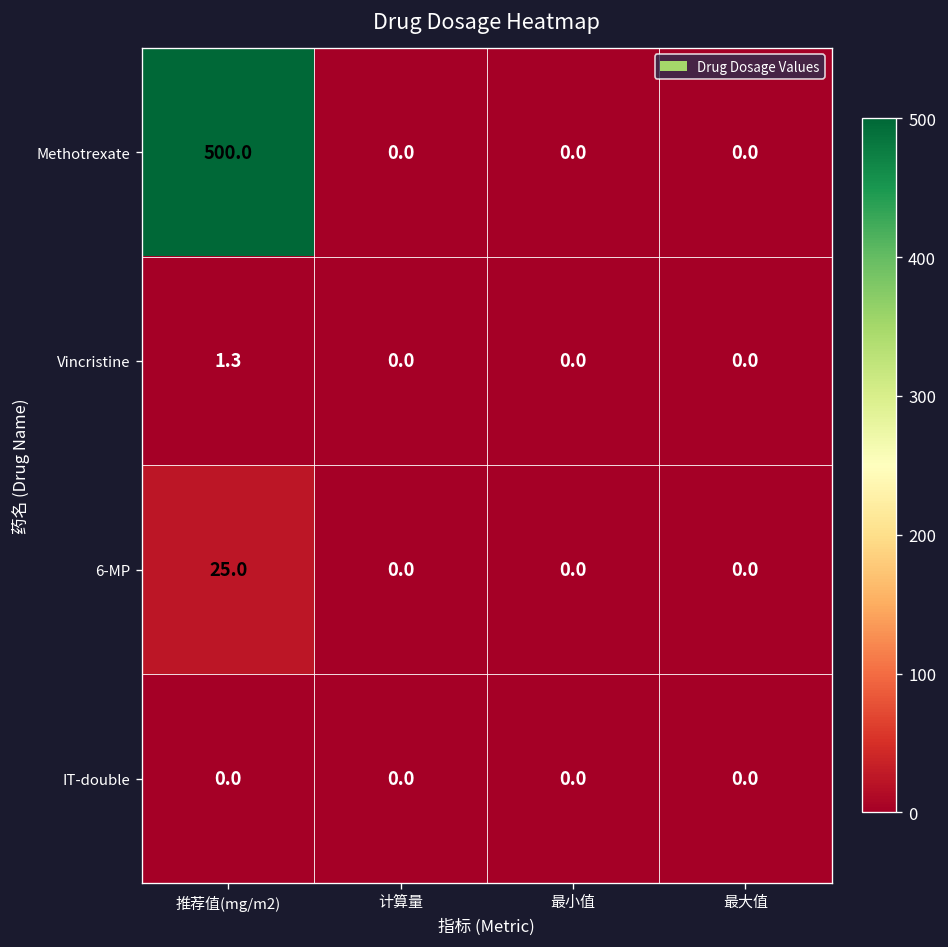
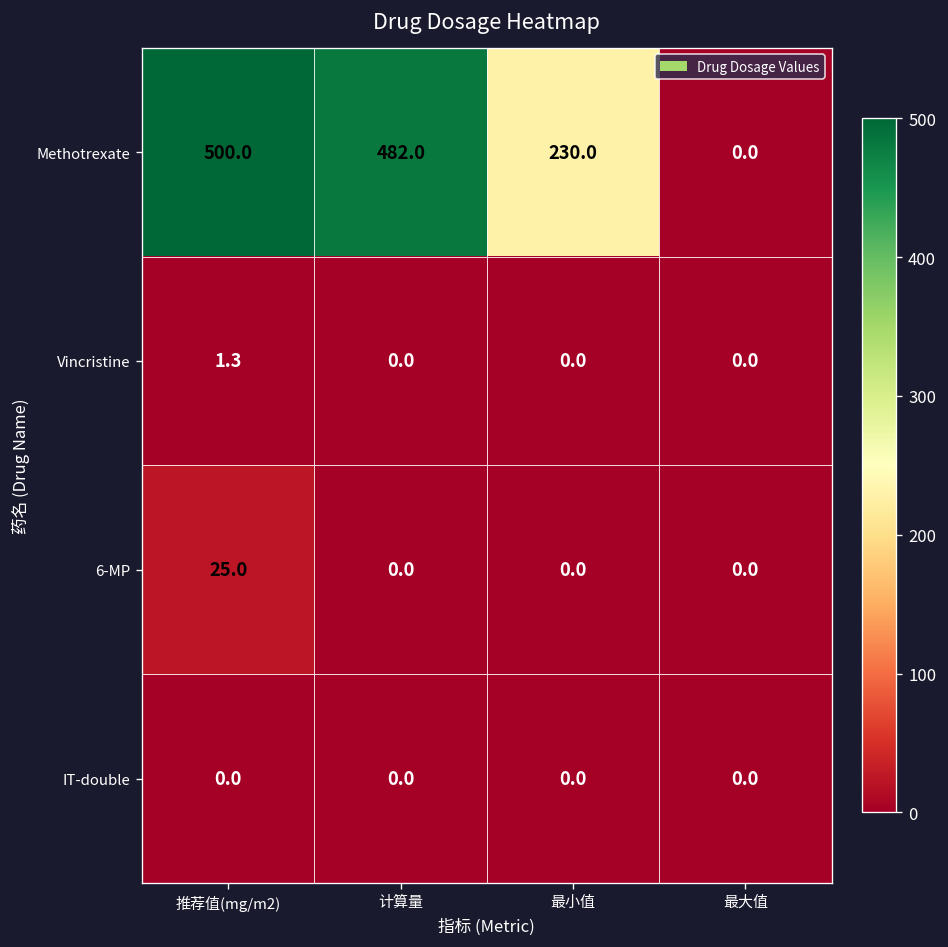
Methotrexate, 计算量: 0.0 -> 482.0
Methotrexate, 最小值: 0.0 -> 230.0
